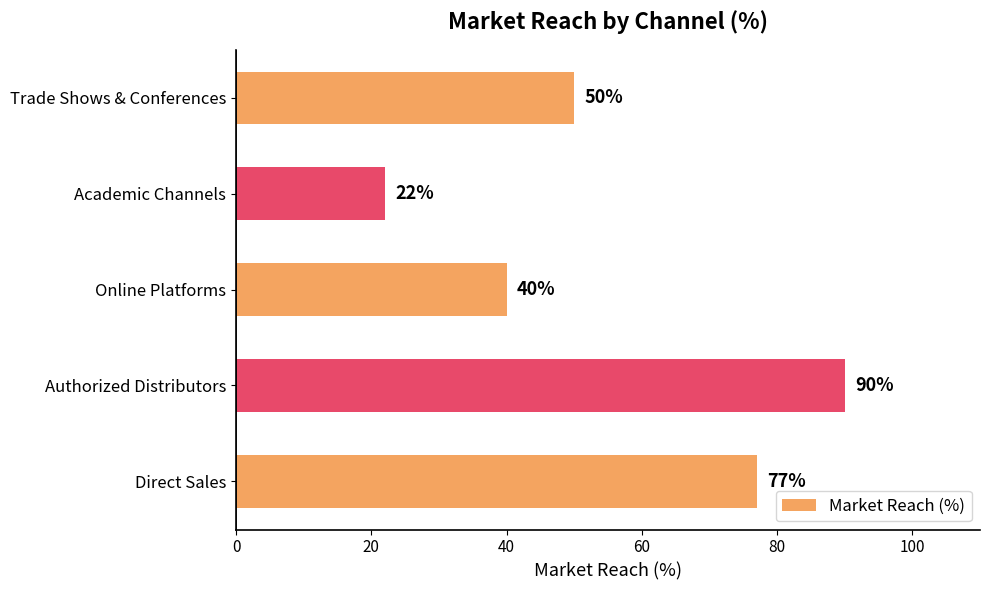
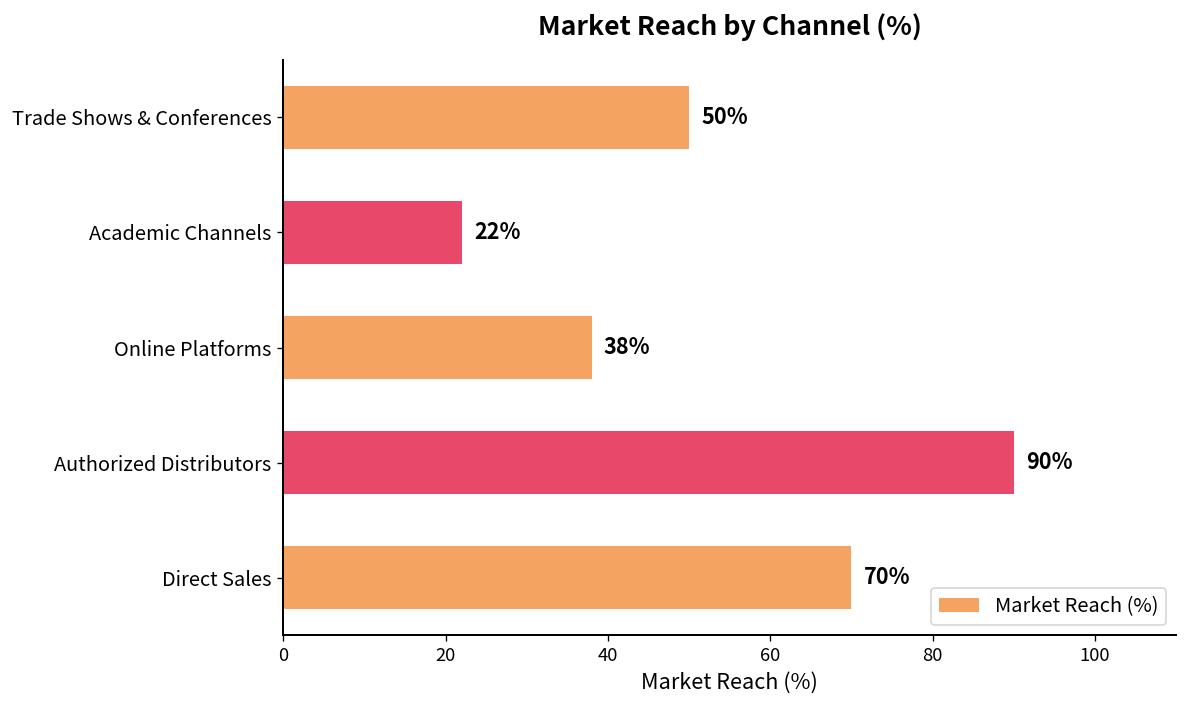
Online Platforms: 40% -> 38%
Direct Sales: 77% -> 70%
